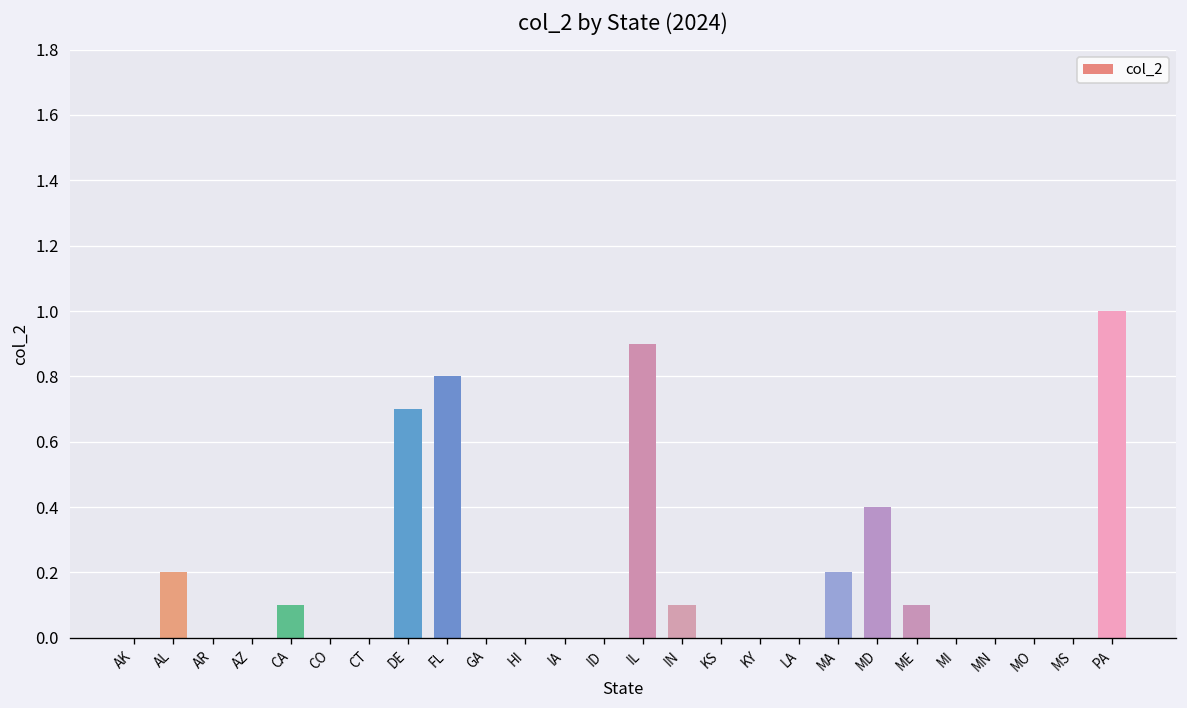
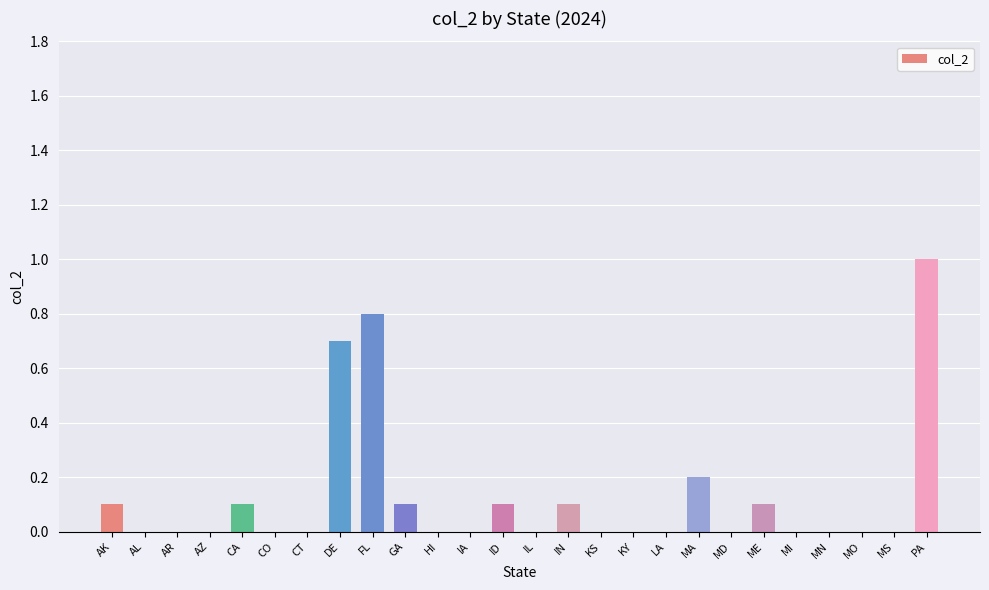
AK: 0.0 -> 0.1
AL: 0.2 -> 0.0
GA: 0.0 -> 0.1
ID: 0.0 -> 0.1
IL: 0.9 -> 0.0
MD: 0.4 -> 0.0
